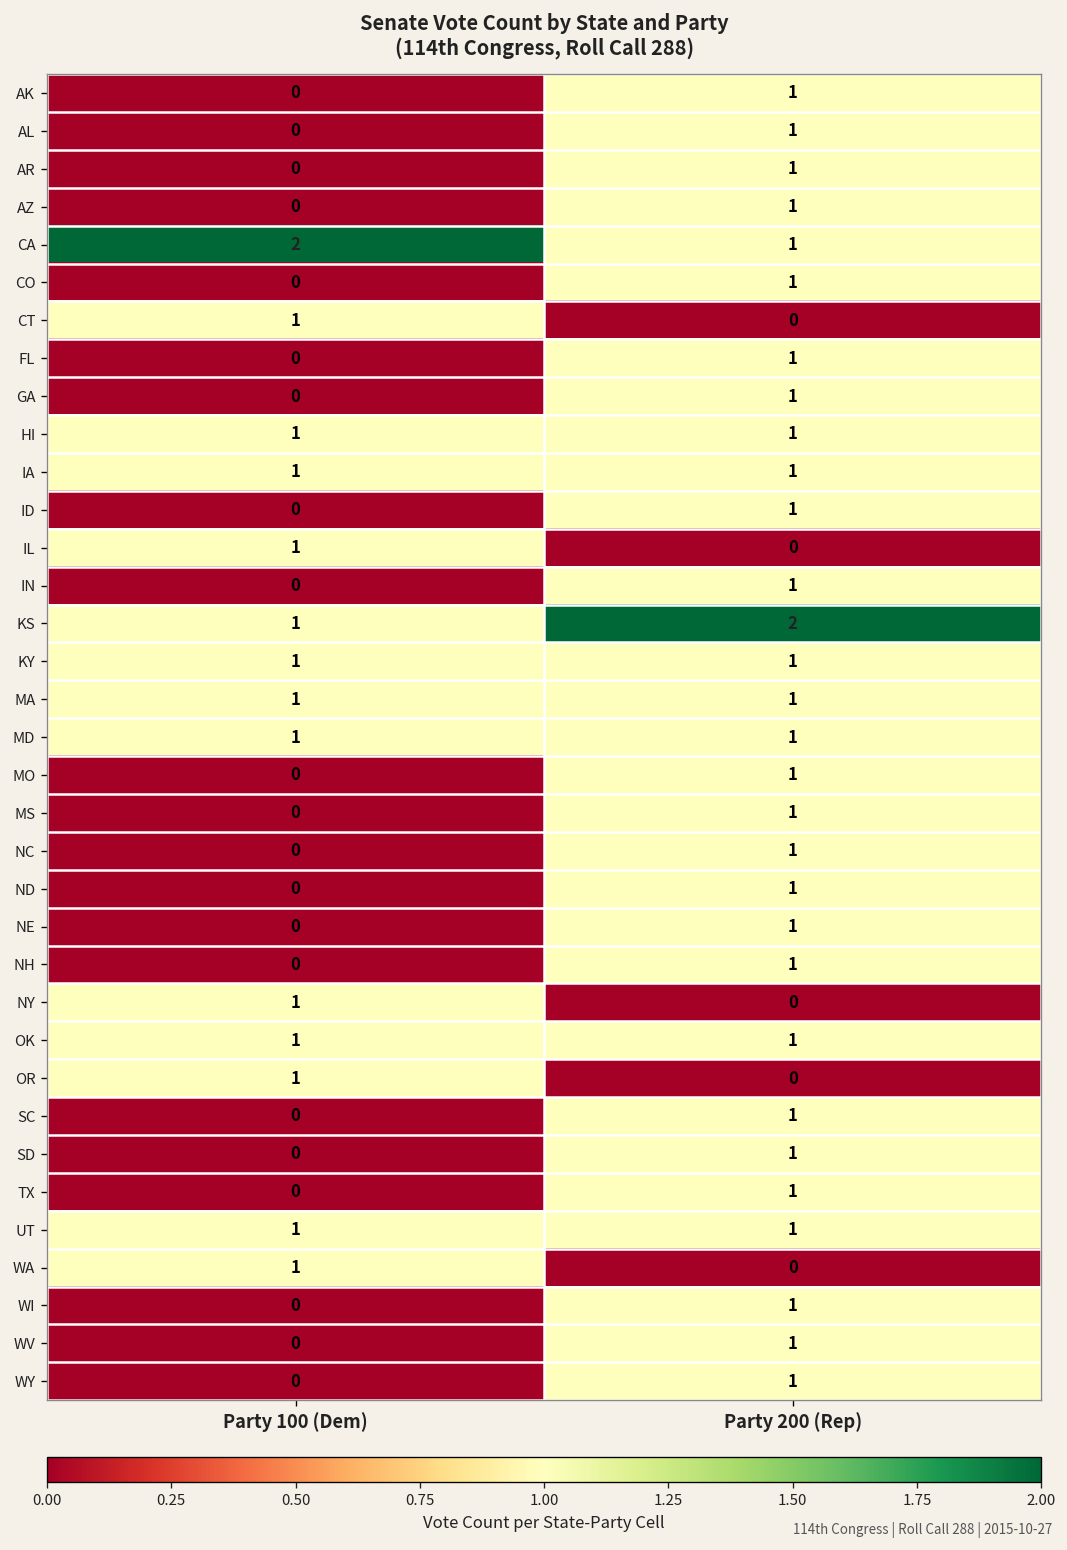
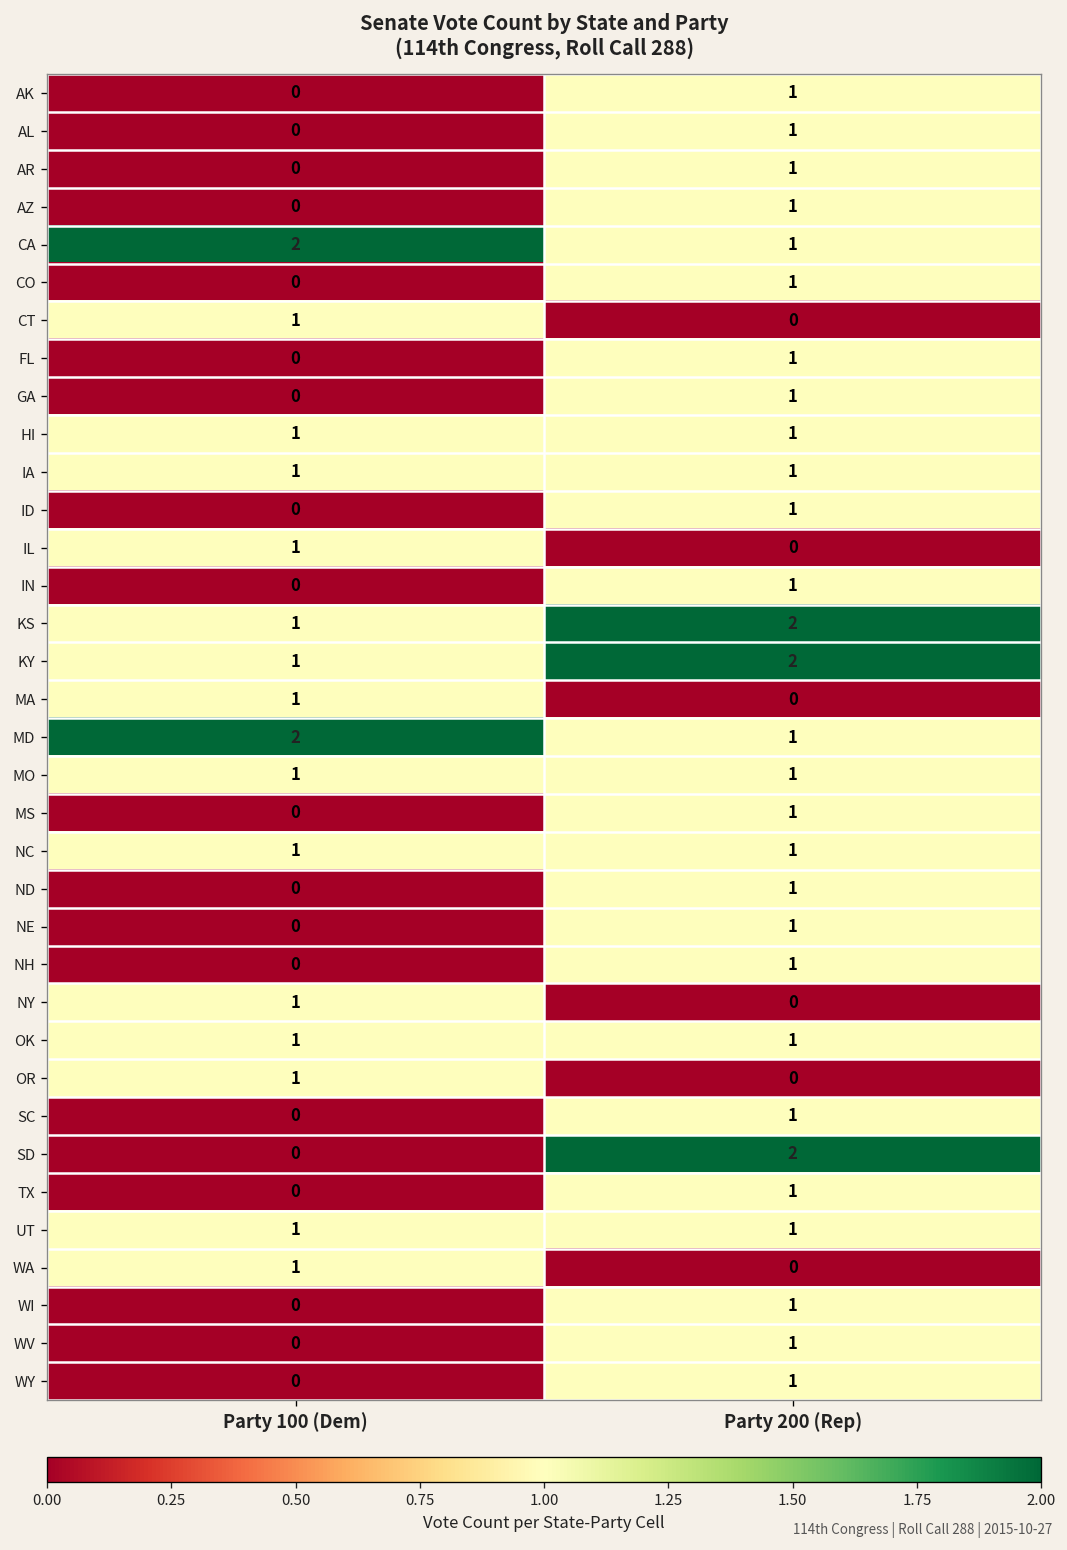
KY, Party 200 (Rep): 1 -> 2
MA, Party 200 (Rep): 1 -> 0
MD, Party 100 (Dem): 1 -> 2
MO, Party 100 (Dem): 0 -> 1
NC, Party 100 (Dem): 0 -> 1
SD, Party 200 (Rep): 1 -> 2
